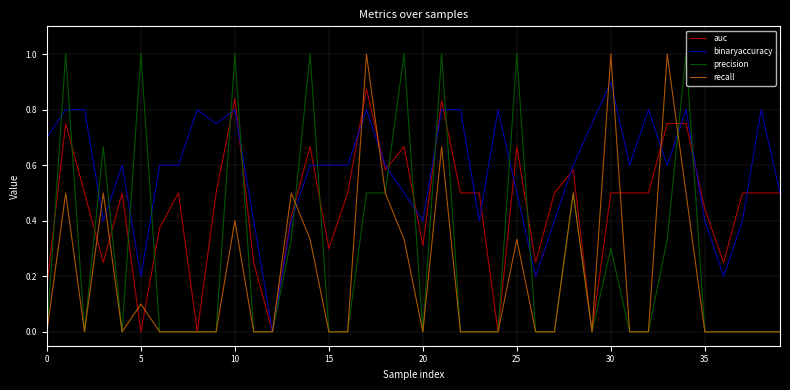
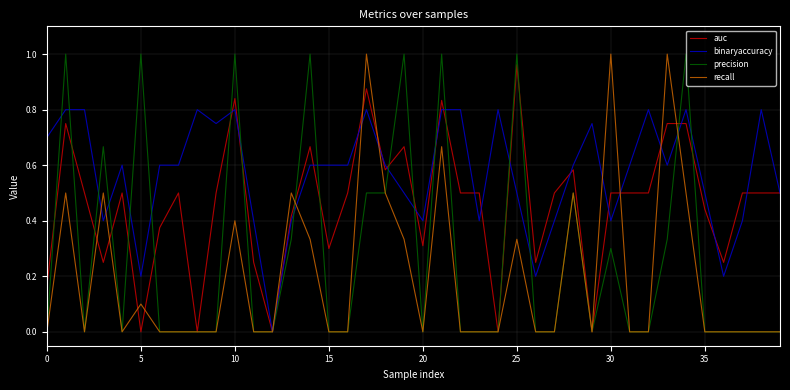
auc, 25: 0.67 -> 0.96
binaryaccuracy, 30: 0.9 -> 0.4
binaryaccuracy, 35: 0.4 -> 0.5
